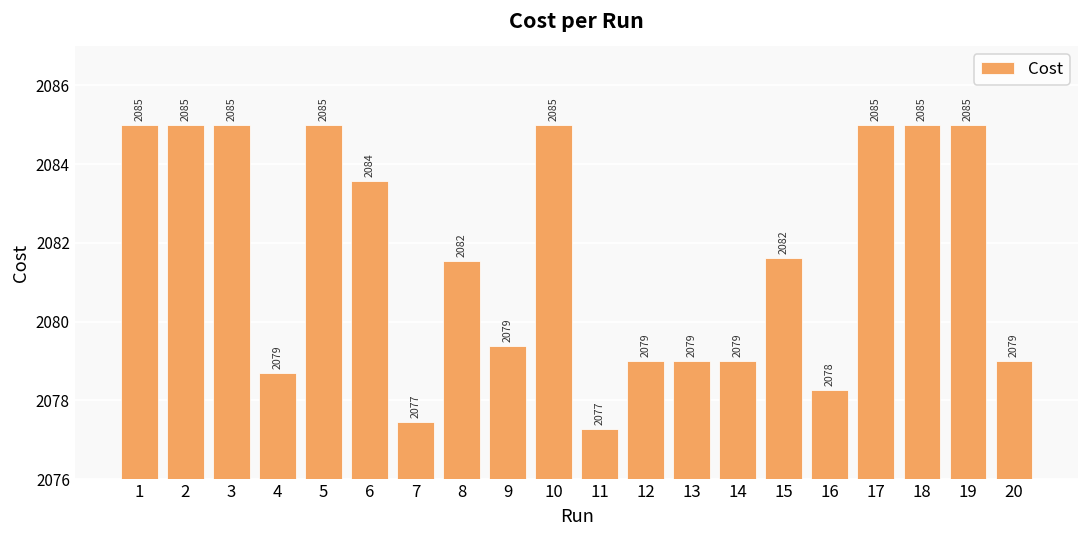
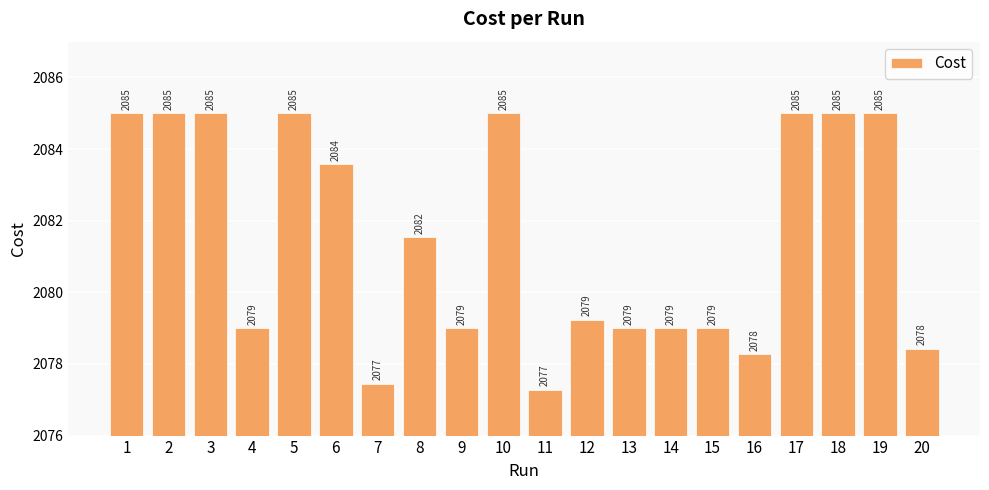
4: 2078.7 -> 2079.0
9: 2079.4 -> 2079.0
12: 2079.0 -> 2079.2
15: 2082 -> 2079
20: 2079 -> 2078
